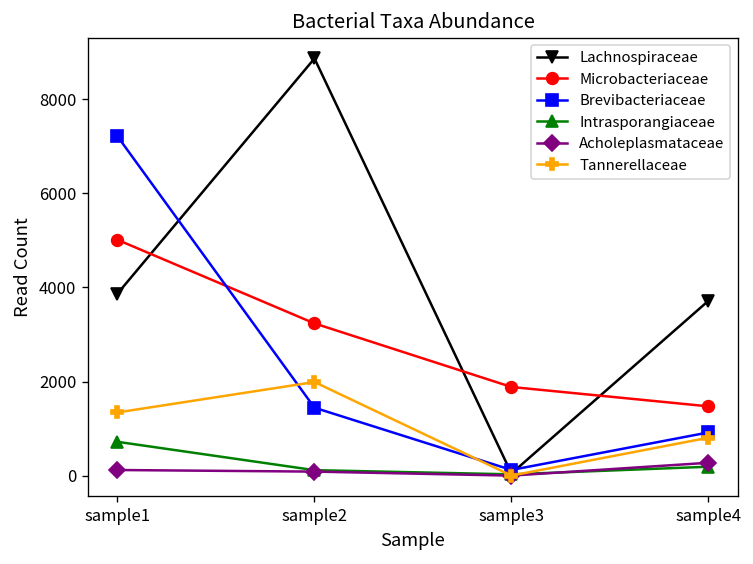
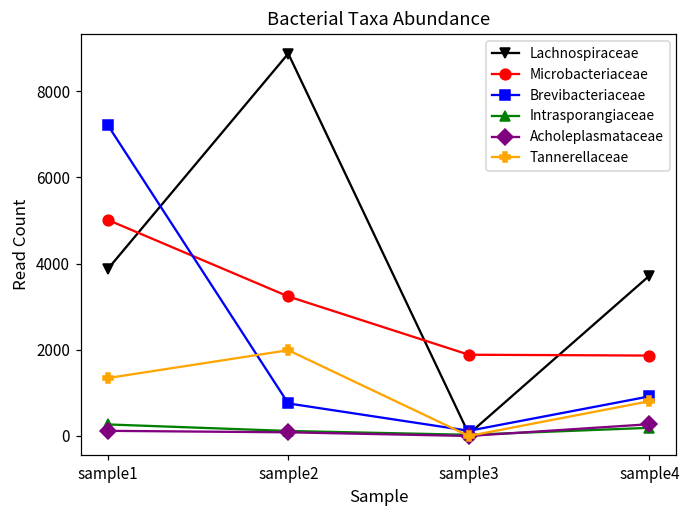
Intrasporangiaceae, sample1: 700 -> 300
Brevibacteriaceae, sample2: 1400 -> 800
Microbacteriaceae, sample4: 1500 -> 1900
